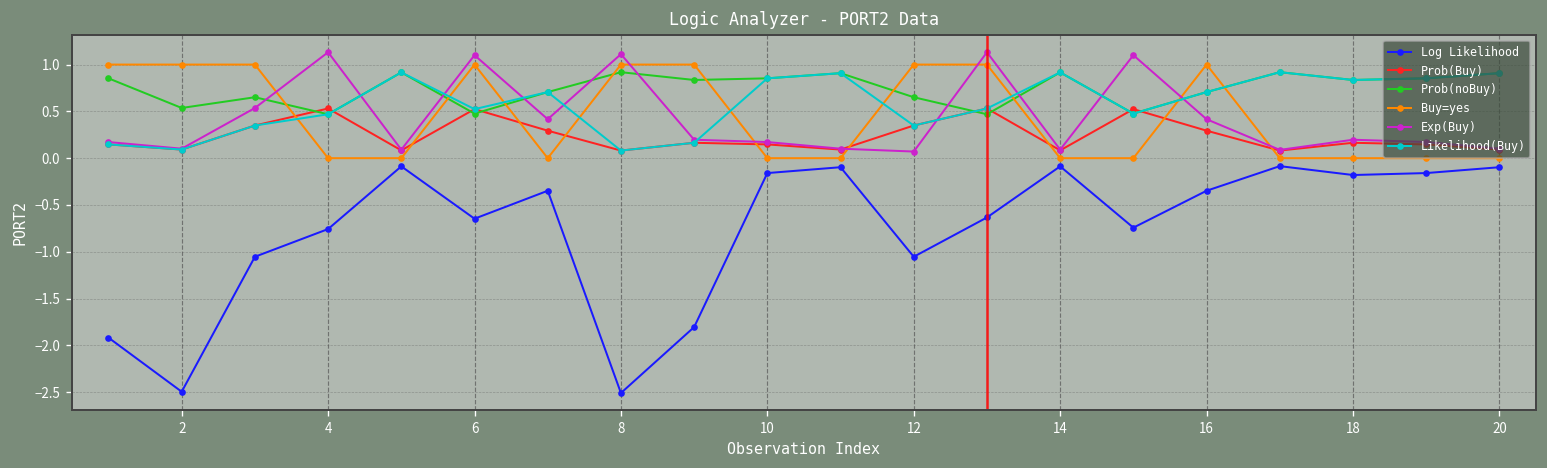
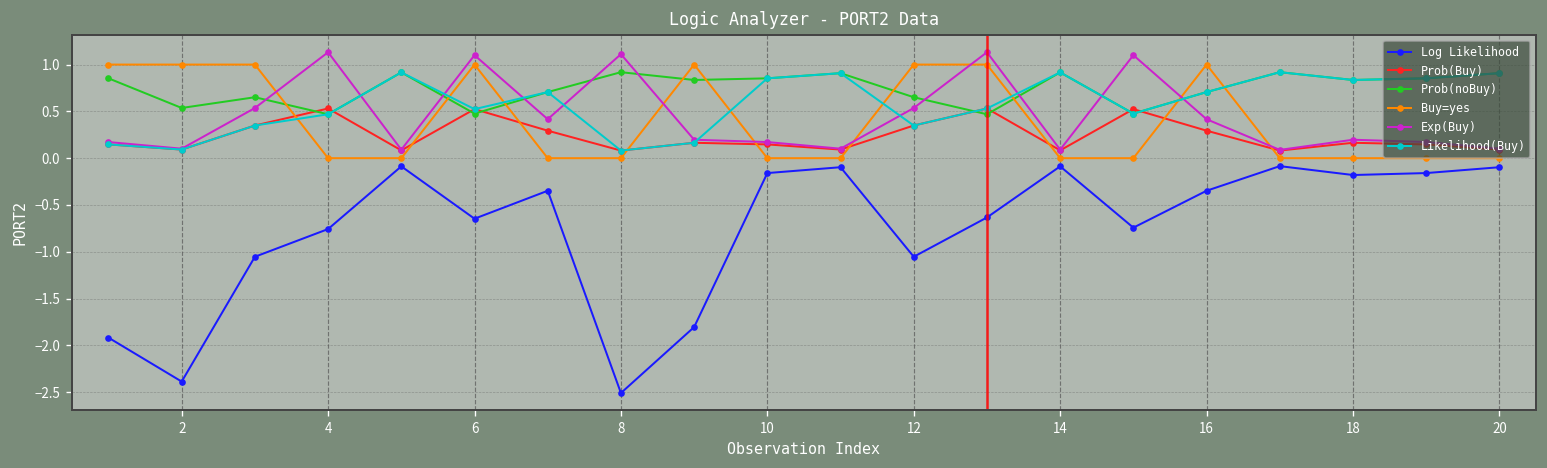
Log Likelihood, 2: -2.5 -> -2.4
Buy=yes, 8: 1 -> 0
Exp(Buy), 12: 0.1 -> 0.5
